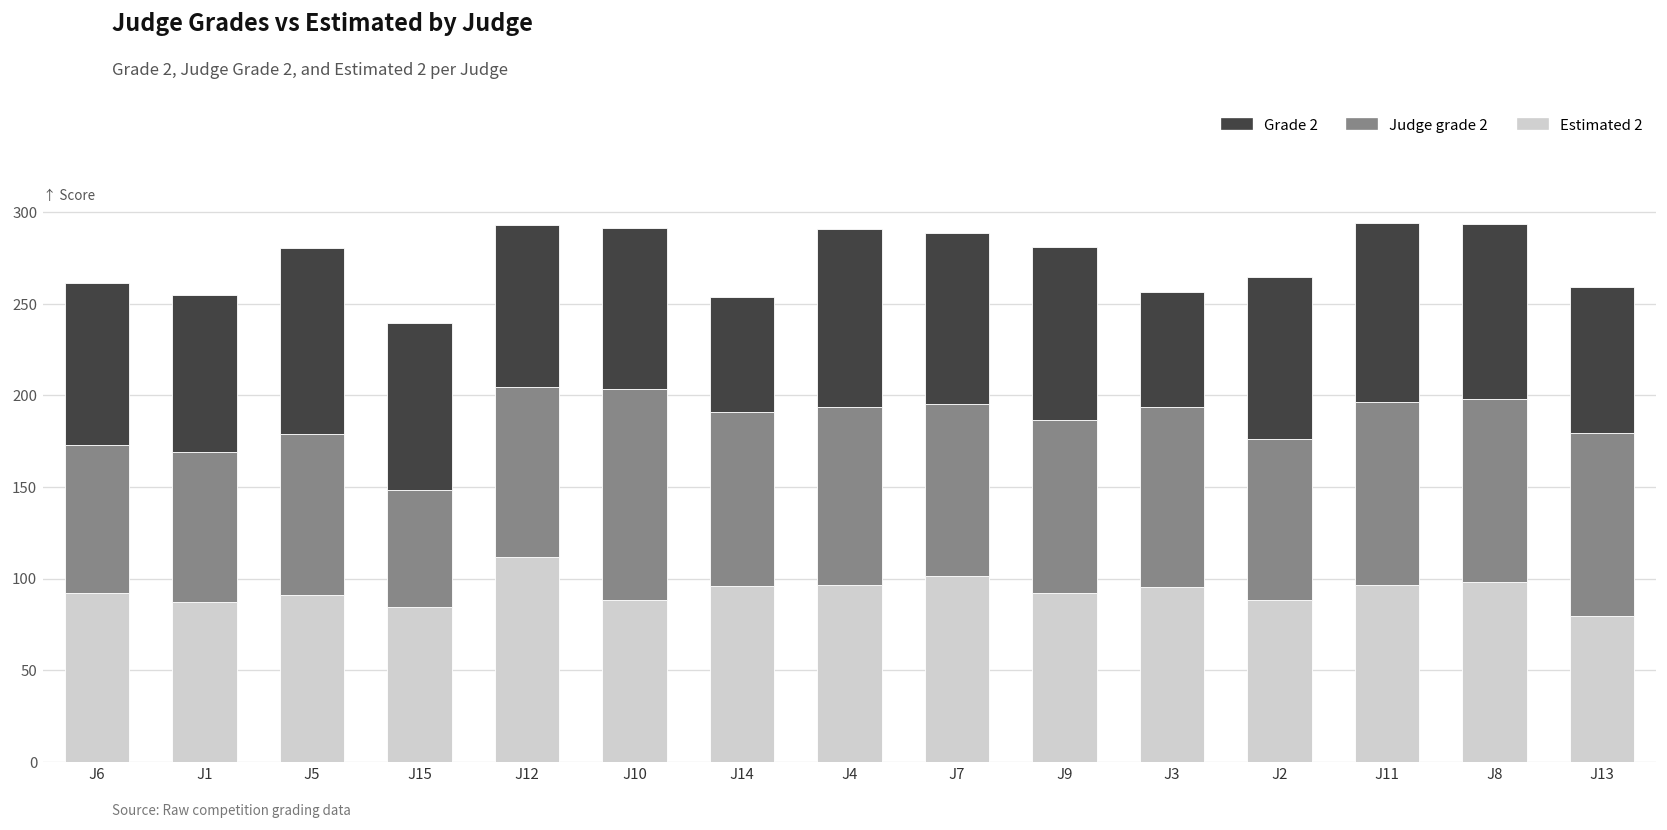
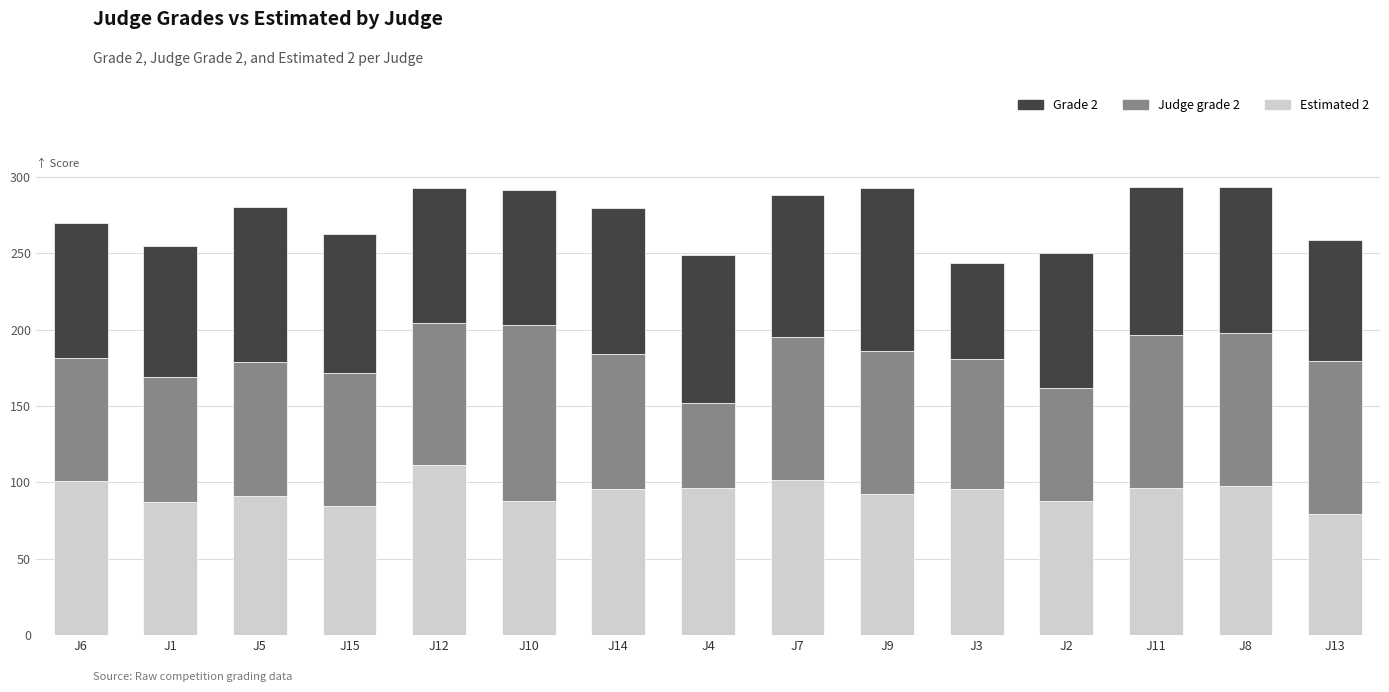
Estimated 2, J6: 92 -> 101
Judge grade 2, J15: 64 -> 87
Judge grade 2, J14: 95 -> 88
Grade 2, J14: 63 -> 96
Judge grade 2, J4: 97 -> 55
Grade 2, J9: 95 -> 106
Judge grade 2, J3: 98 -> 85
Judge grade 2, J2: 88 -> 74
